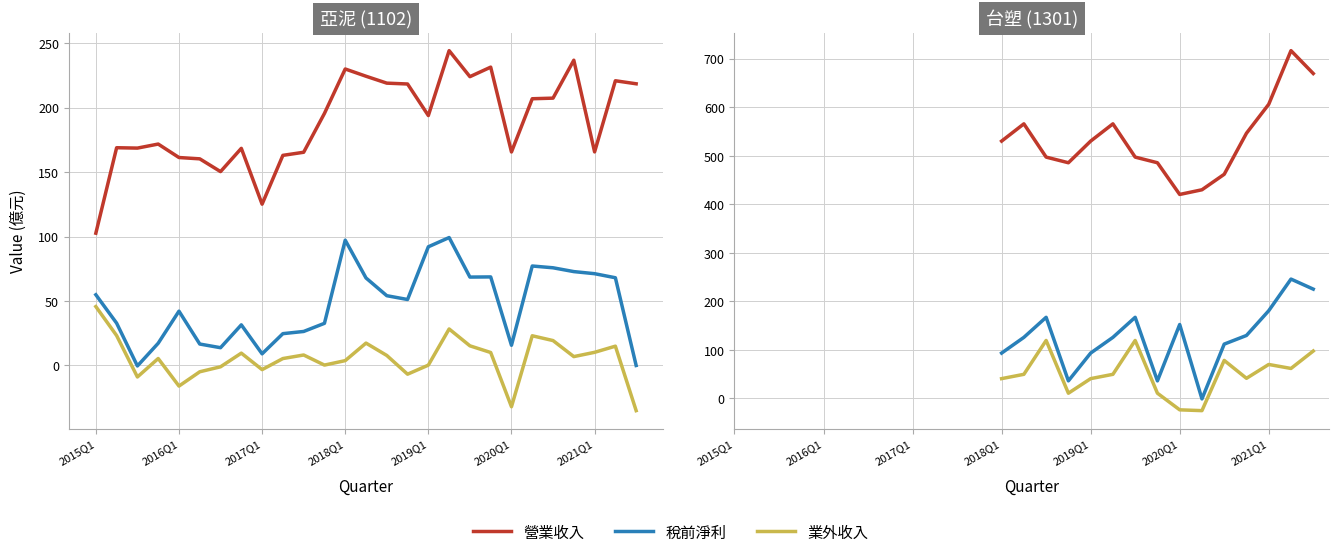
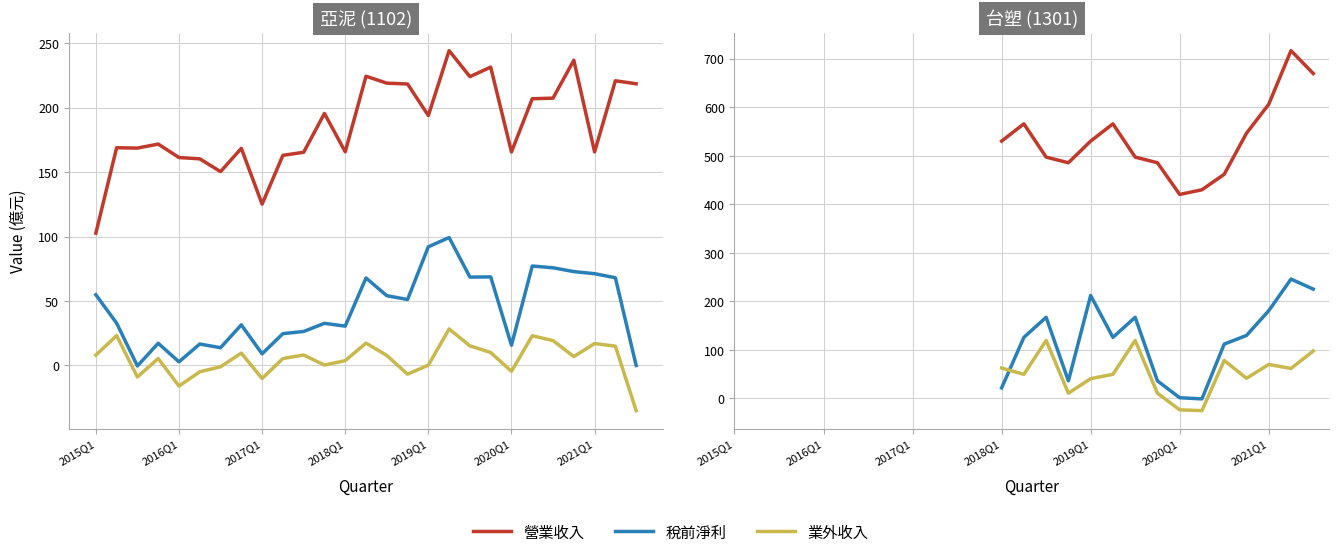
亞泥 (1102), 業外收入, 2015Q1: 46 -> 8
亞泥 (1102), 稅前淨利, 2016Q1: 42 -> 3
亞泥 (1102), 業外收入, 2017Q1: -3 -> -10
亞泥 (1102), 營業收入, 2018Q1: 230 -> 166
亞泥 (1102), 稅前淨利, 2018Q1: 97 -> 31
亞泥 (1102), 業外收入, 2020Q1: -32 -> -5
亞泥 (1102), 業外收入, 2021Q1: 10 -> 17
台塑 (1301), 稅前淨利, 2018Q1: 90 -> 20
台塑 (1301), 業外收入, 2018Q1: 40 -> 60
台塑 (1301), 稅前淨利, 2019Q1: 90 -> 210
台塑 (1301), 稅前淨利, 2020Q1: 150 -> 0
